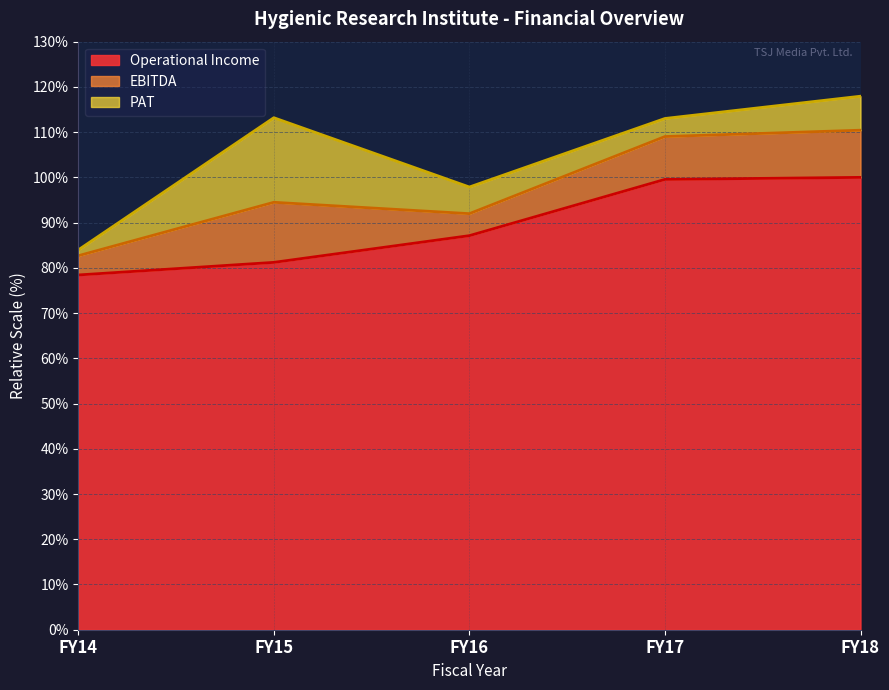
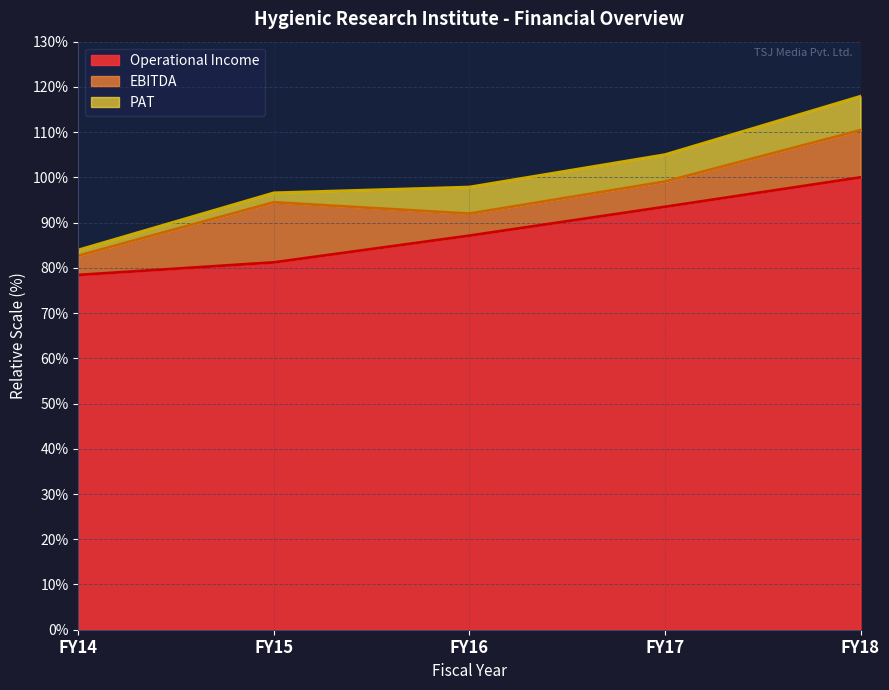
PAT, FY15: 19% -> 2%
Operational Income, FY17: 100% -> 93%
EBITDA, FY17: 9% -> 6%
PAT, FY17: 4% -> 6%
